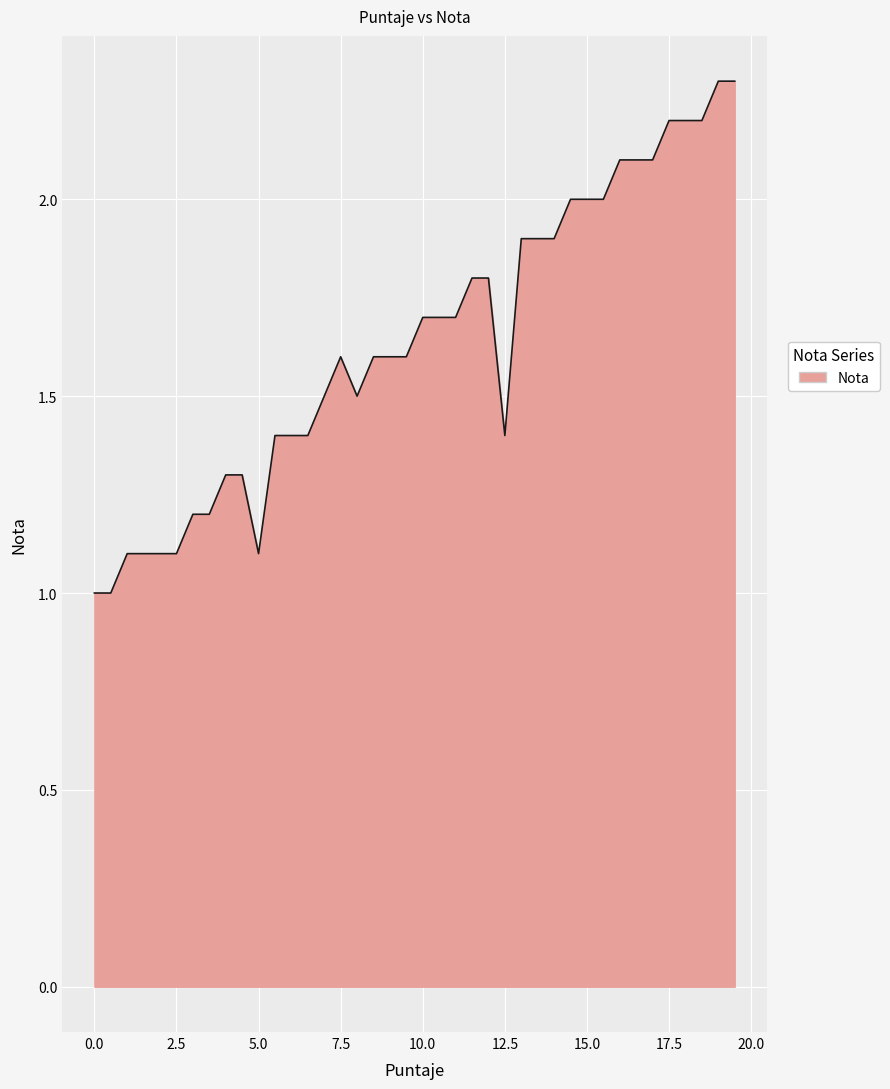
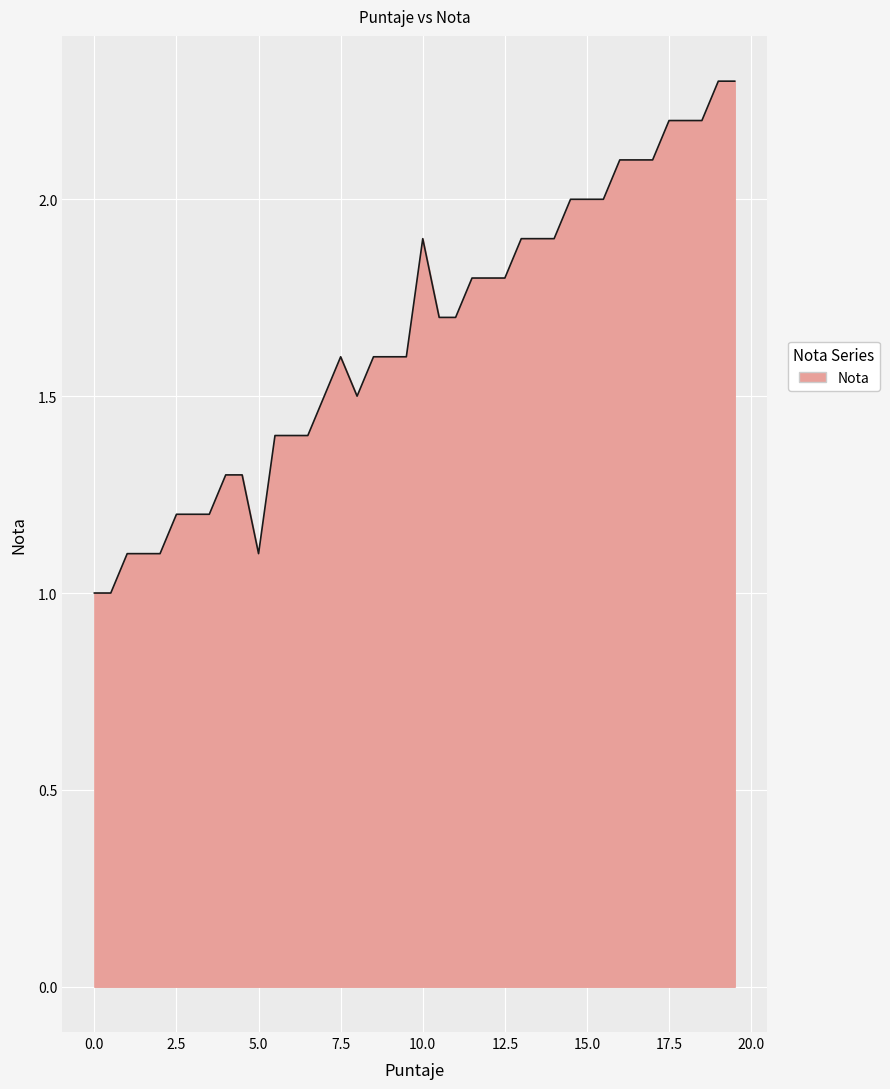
2.5: 1.1 -> 1.2
10.0: 1.7 -> 1.9
12.5: 1.4 -> 1.8
